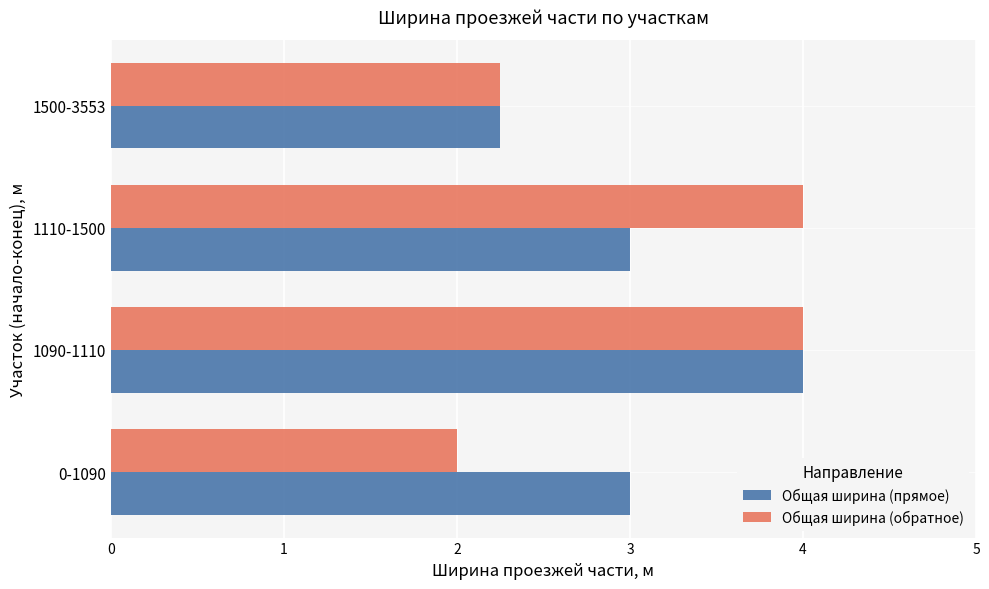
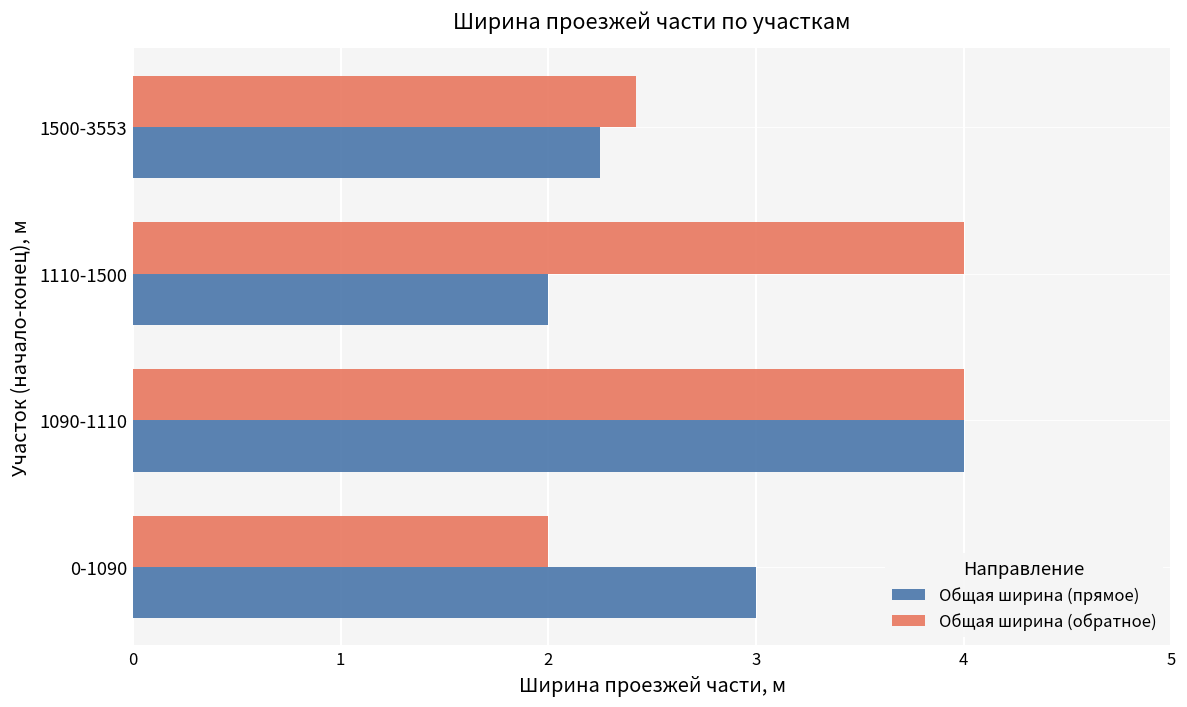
Общая ширина (обратное), 1500-3553: 2.25 -> 2.42
Общая ширина (прямое), 1110-1500: 3 -> 2
